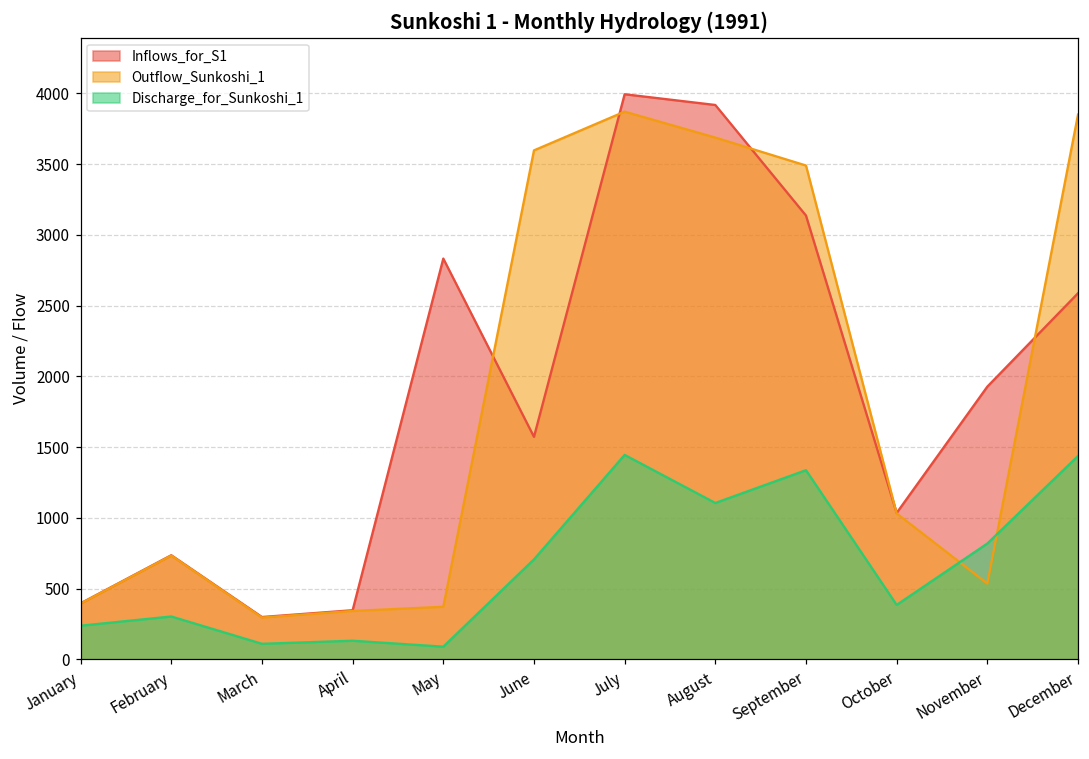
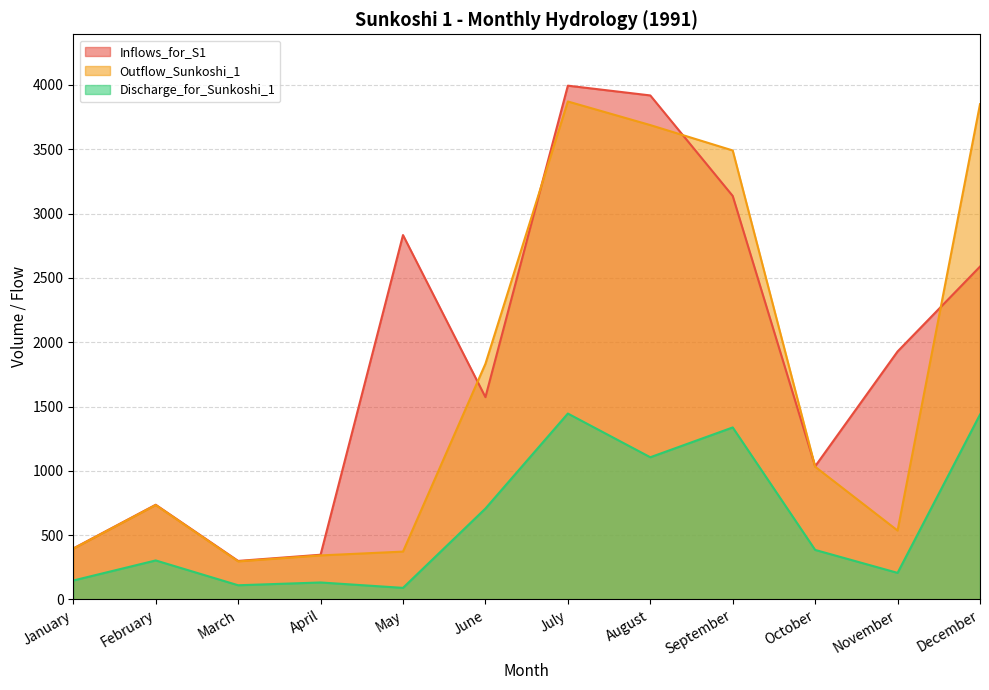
Discharge_for_Sunkoshi_1, January: 240 -> 150
Outflow_Sunkoshi_1, June: 3600 -> 1830
Discharge_for_Sunkoshi_1, November: 820 -> 210
